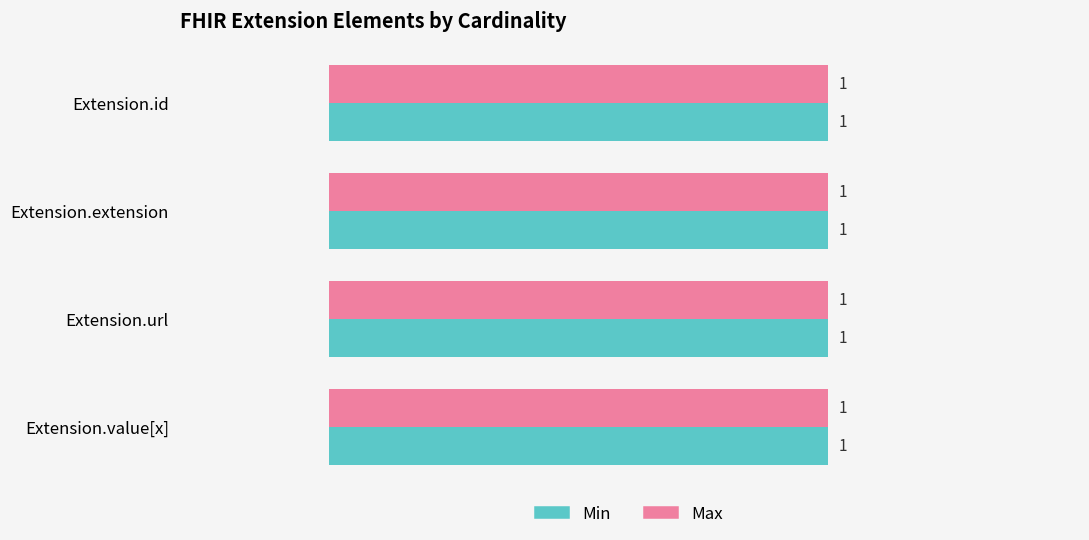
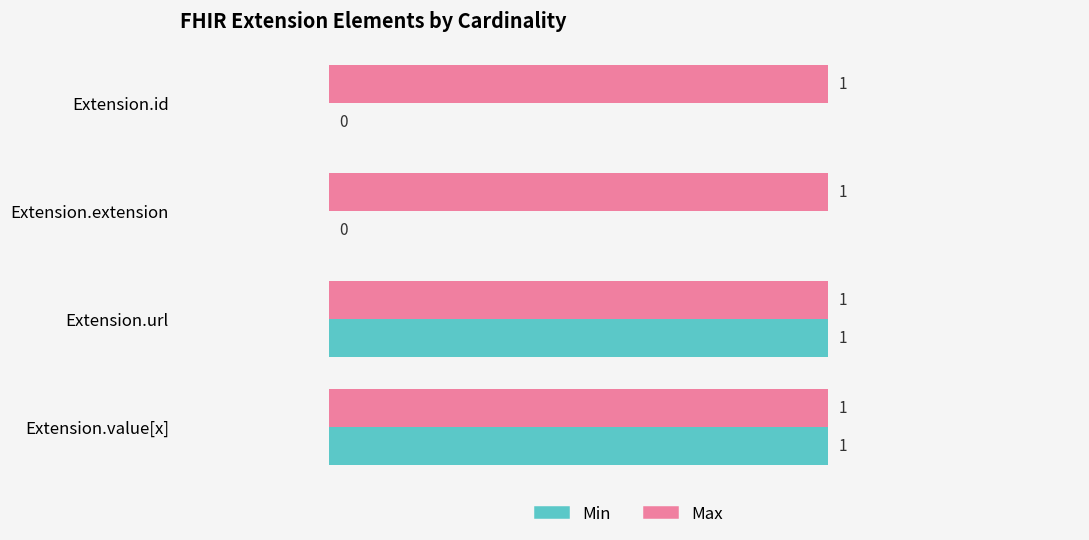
Min, Extension.id: 1 -> 0
Min, Extension.extension: 1 -> 0
